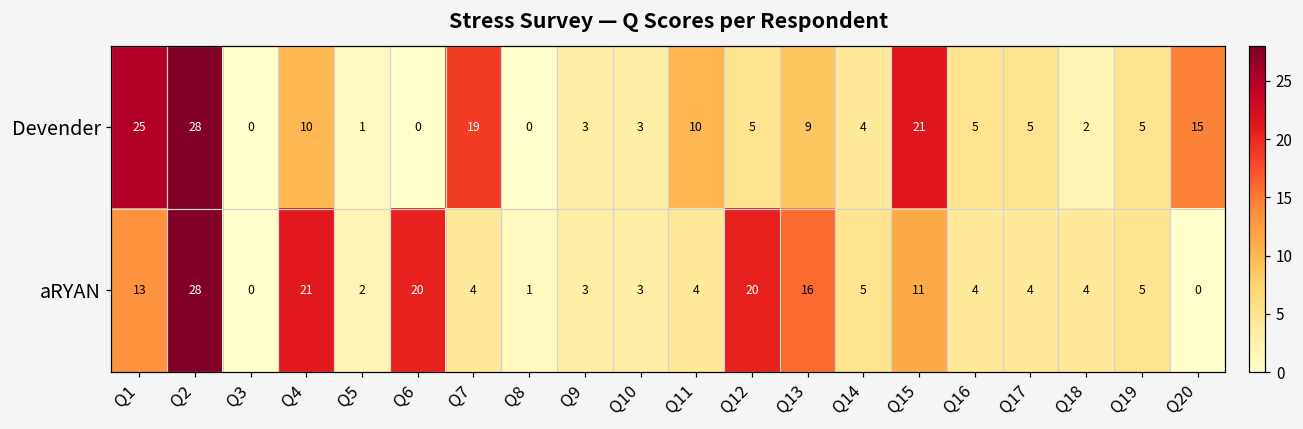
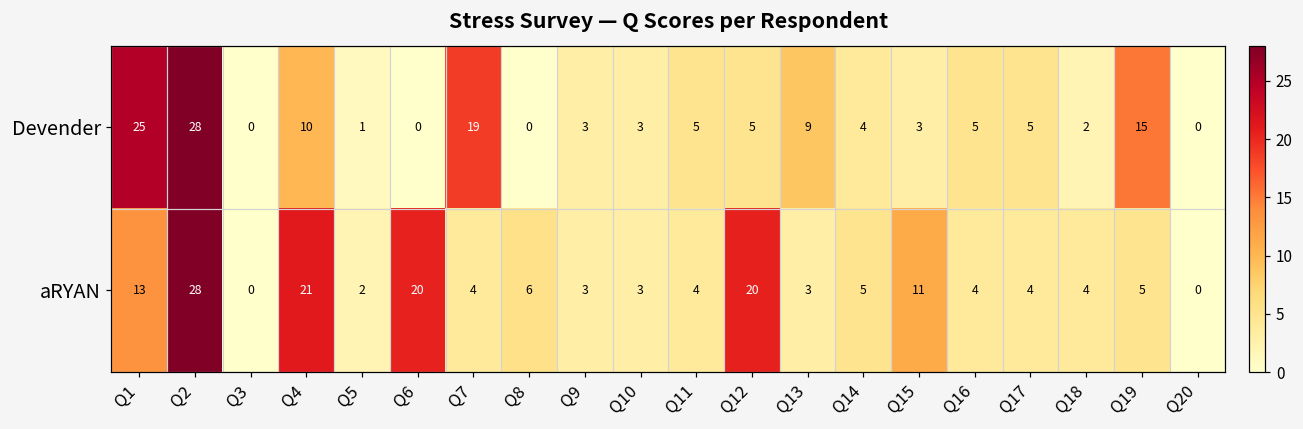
Devender, Q11: 10 -> 5
Devender, Q15: 21 -> 3
Devender, Q19: 5 -> 15
Devender, Q20: 15 -> 0
aRYAN, Q8: 1 -> 6
aRYAN, Q13: 16 -> 3
